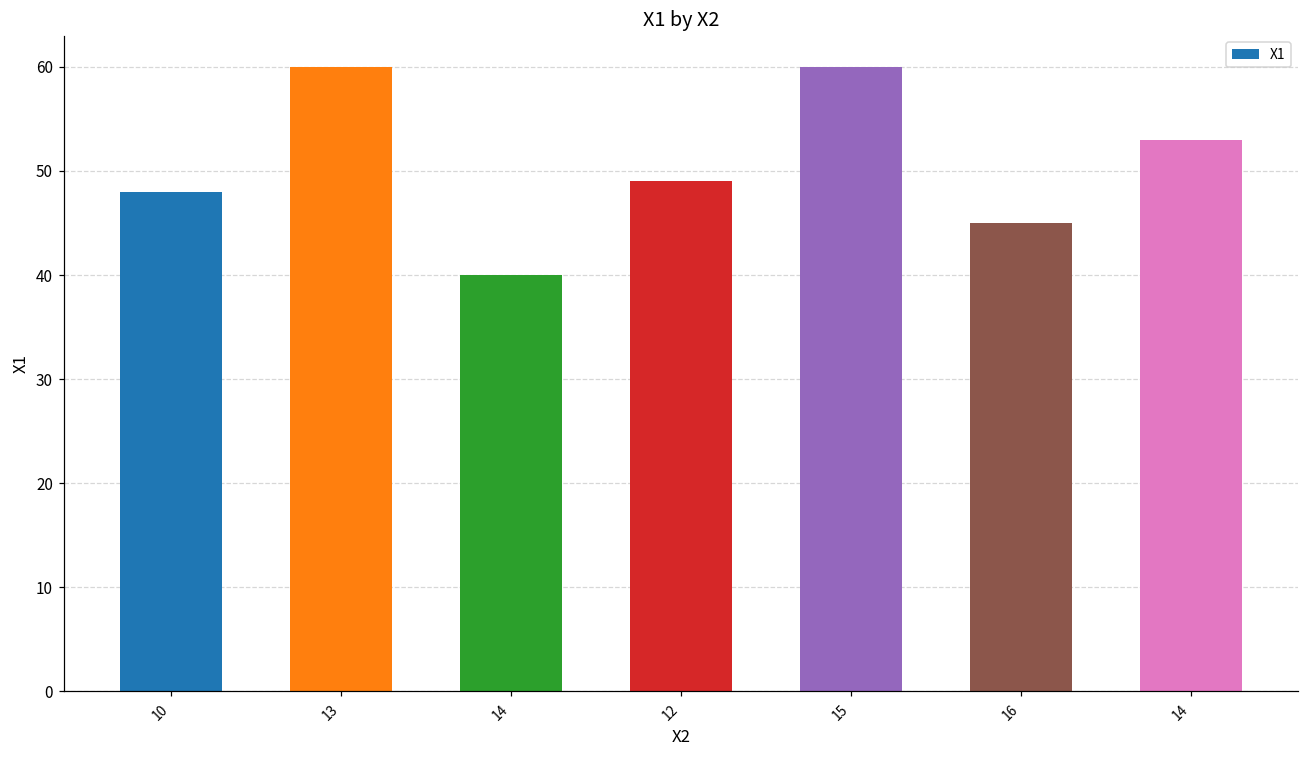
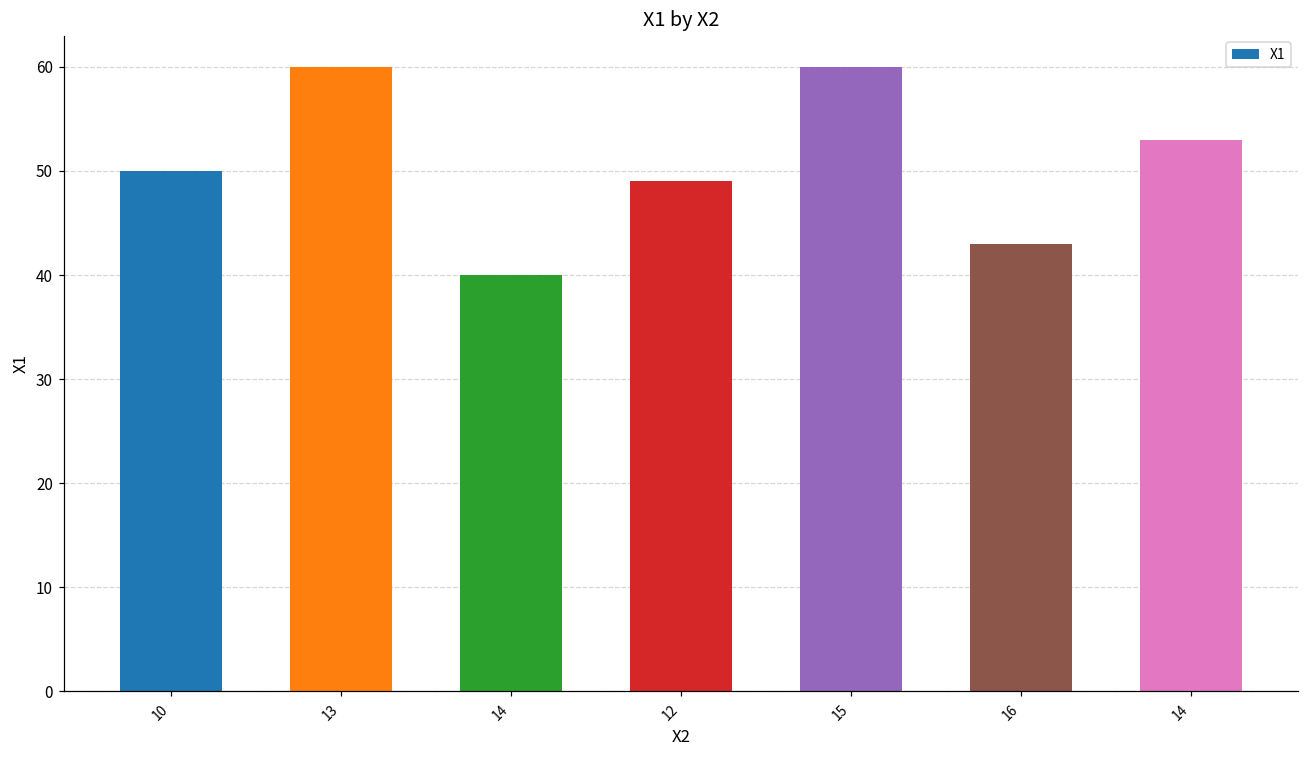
10: 48 -> 50
16: 45 -> 43
